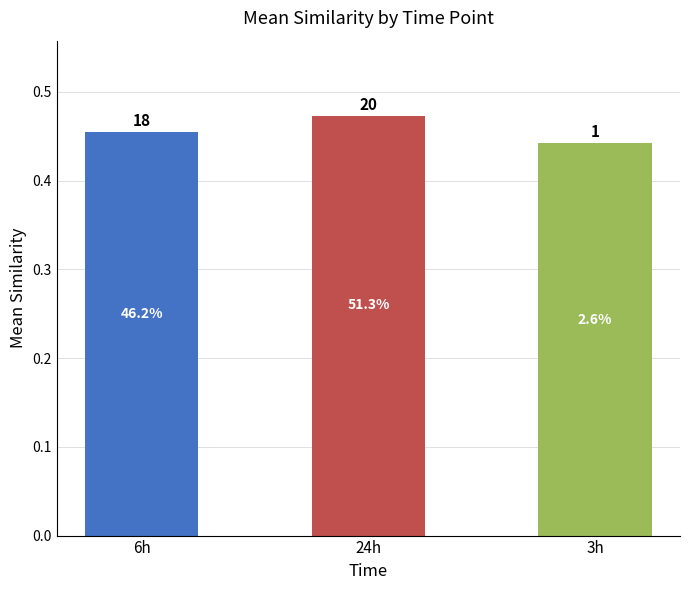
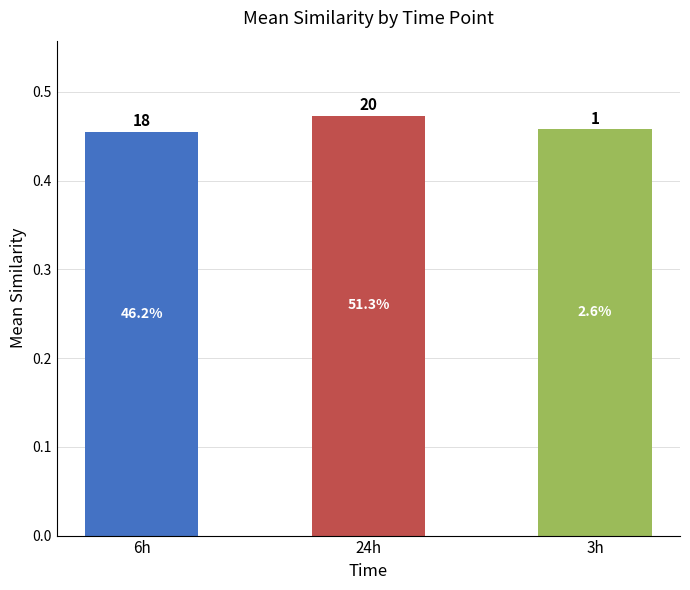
3h: 0.44 -> 0.46
